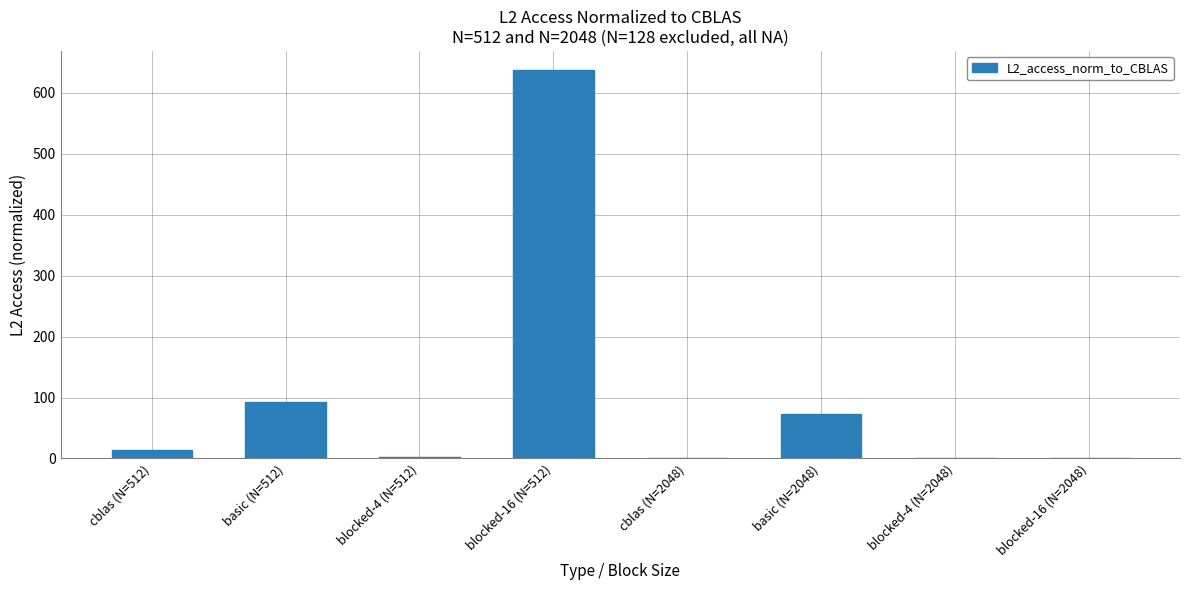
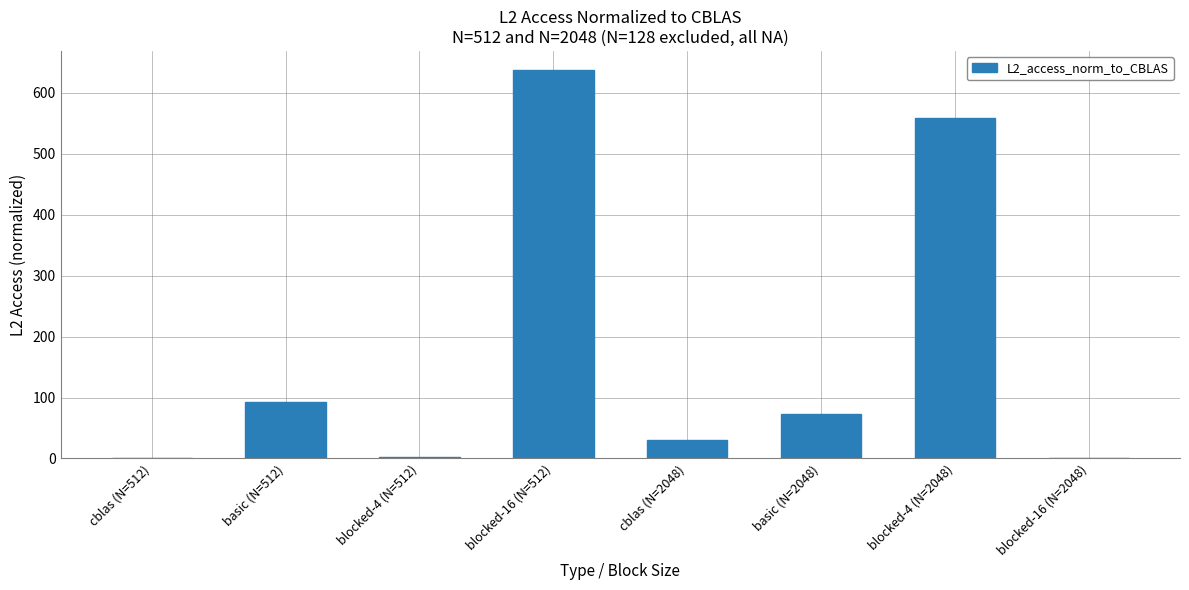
cblas (N=512): 10 -> 0
cblas (N=2048): 0 -> 30
blocked-4 (N=2048): 0 -> 560
